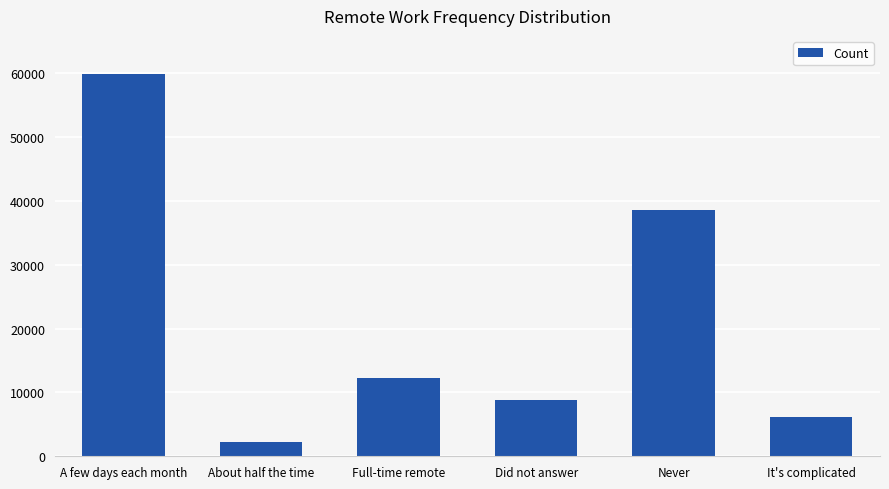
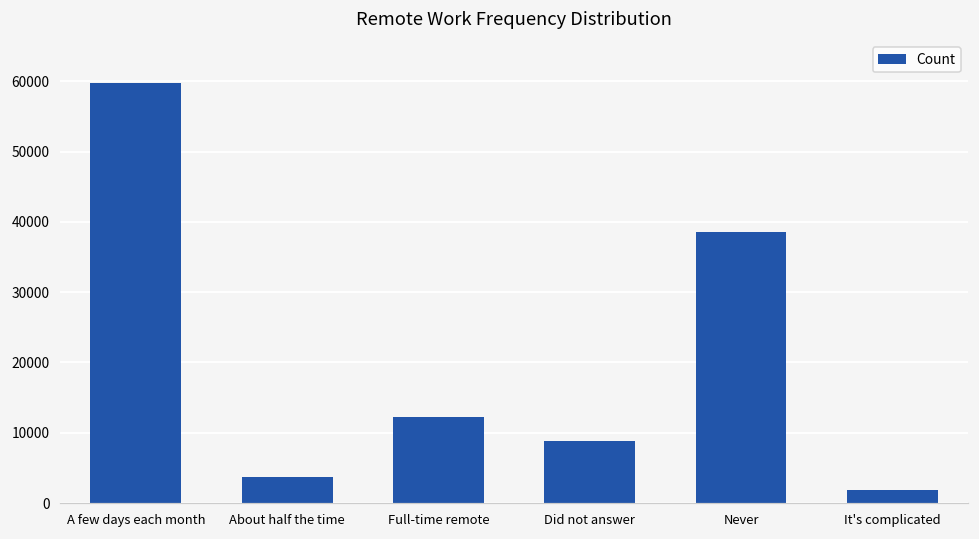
About half the time: 2000 -> 4000
It's complicated: 6000 -> 2000
